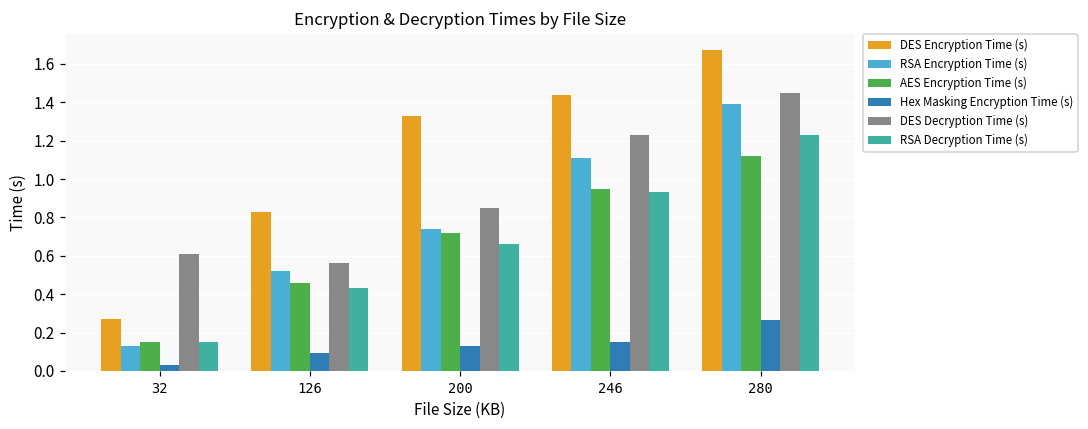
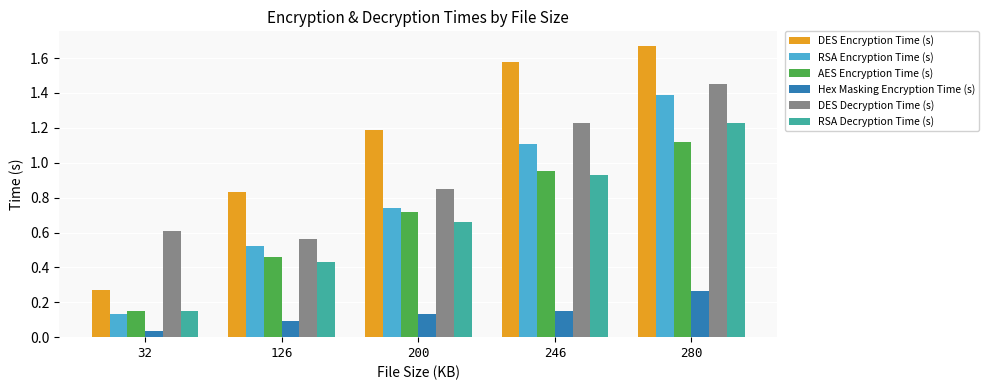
DES Encryption Time (s), 200: 1.33 -> 1.19
DES Encryption Time (s), 246: 1.44 -> 1.58
